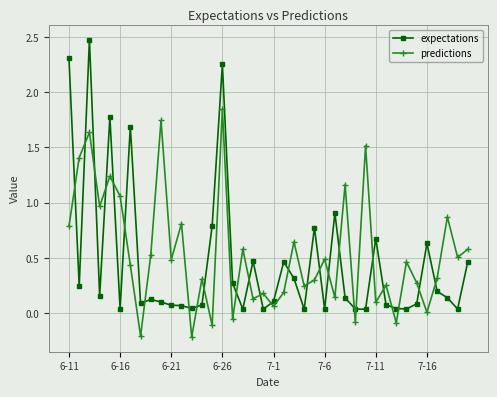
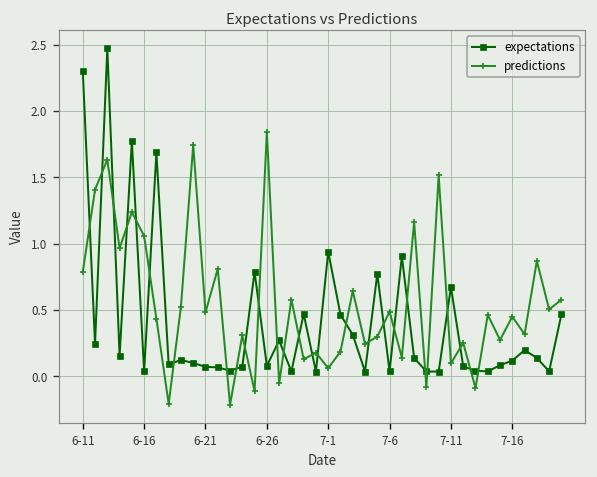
expectations, 6-26: 2.25 -> 0.08
expectations, 7-1: 0.11 -> 0.94
expectations, 7-16: 0.63 -> 0.12
predictions, 7-16: 0.01 -> 0.45
